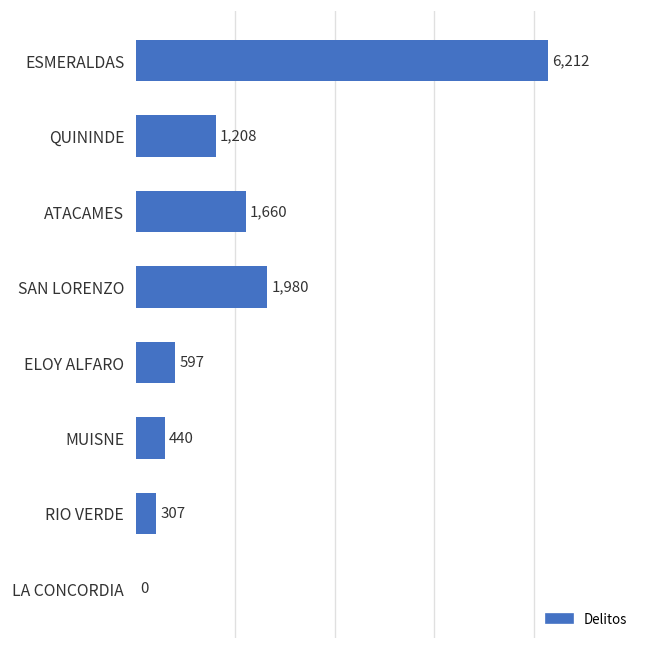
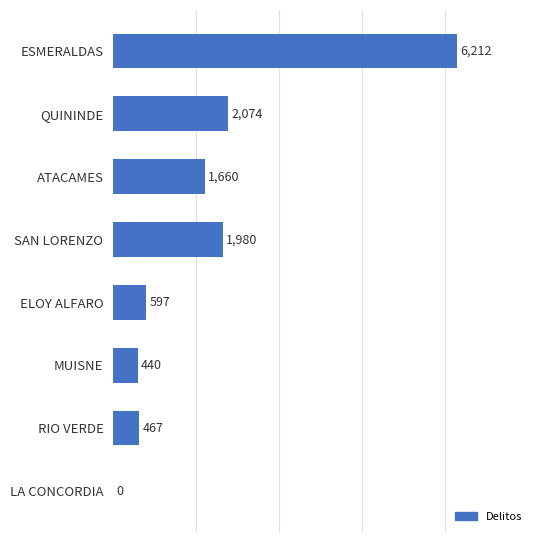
QUININDE: 1,208 -> 2,074
RIO VERDE: 307 -> 467
